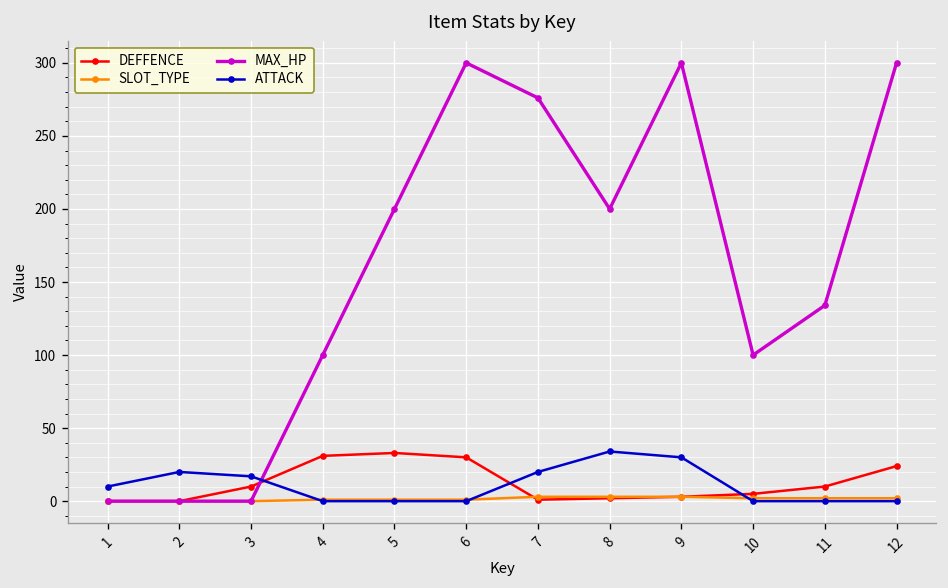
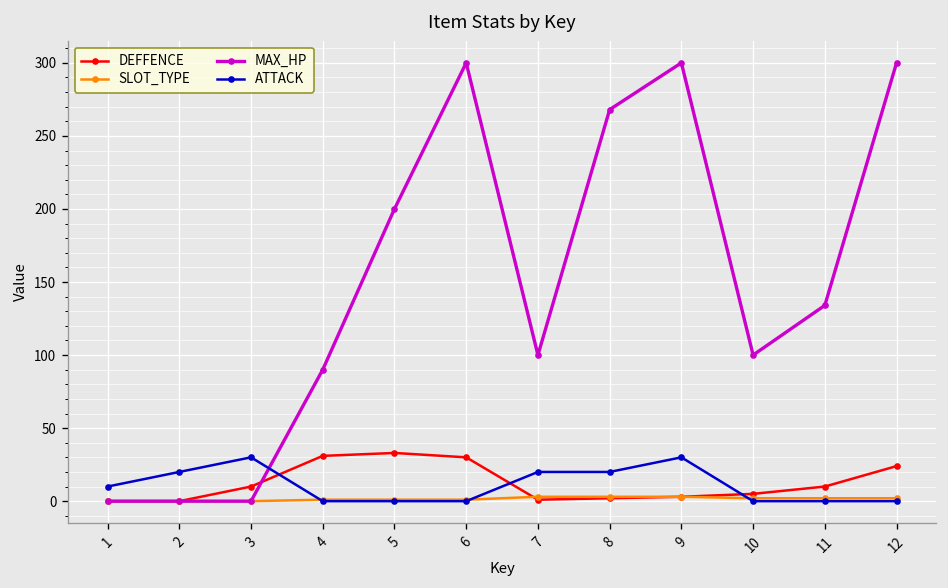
ATTACK, 3: 17 -> 30
MAX_HP, 4: 100 -> 90
MAX_HP, 7: 276 -> 100
MAX_HP, 8: 200 -> 268
ATTACK, 8: 34 -> 20
